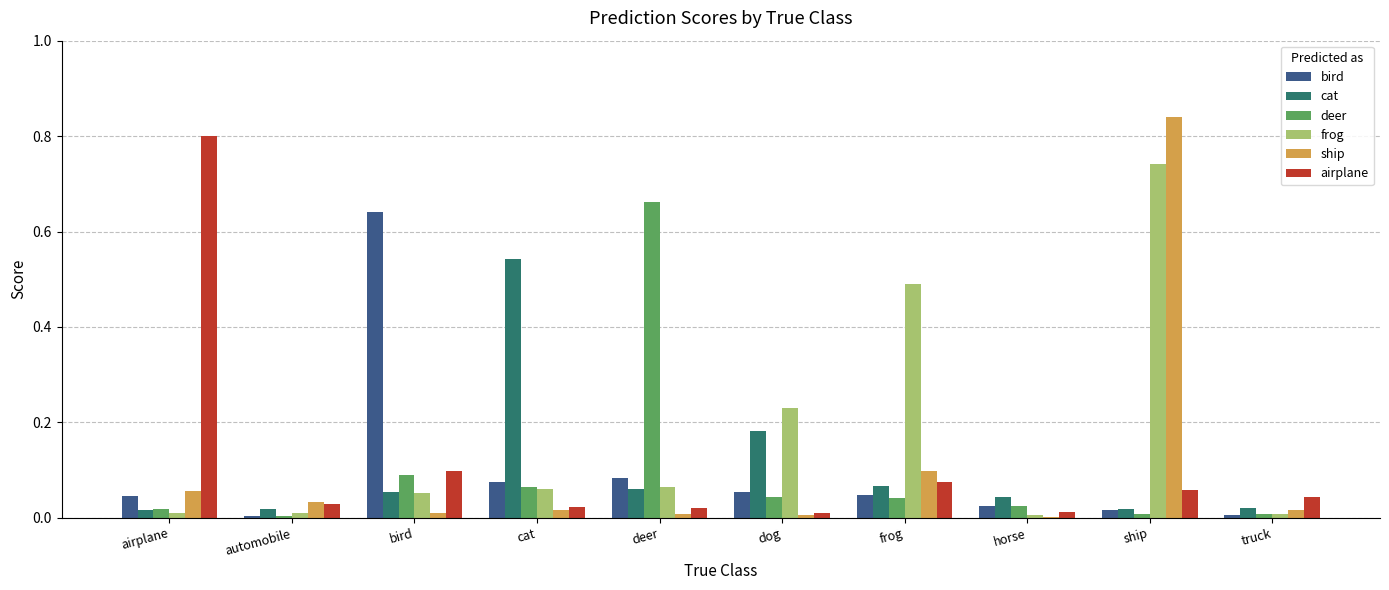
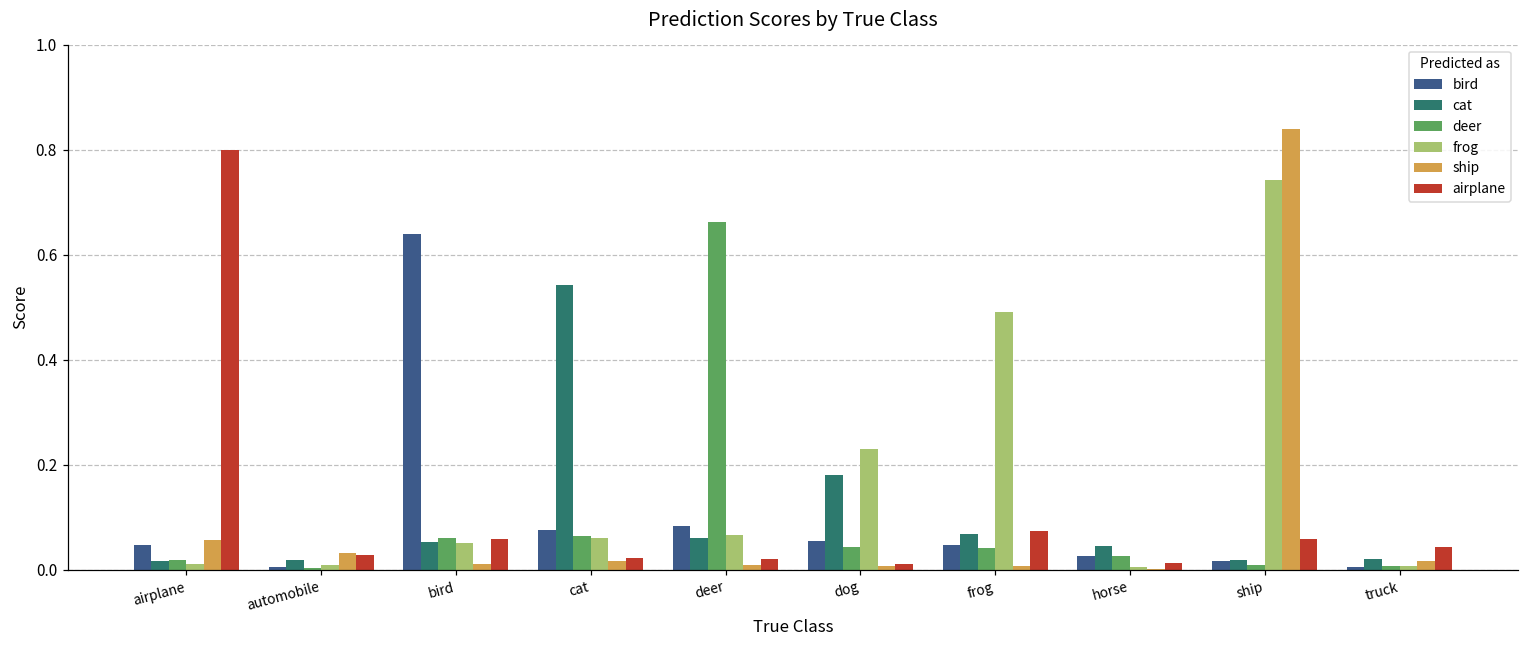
deer, bird: 0.09 -> 0.06
airplane, bird: 0.10 -> 0.06
ship, frog: 0.10 -> 0.01
